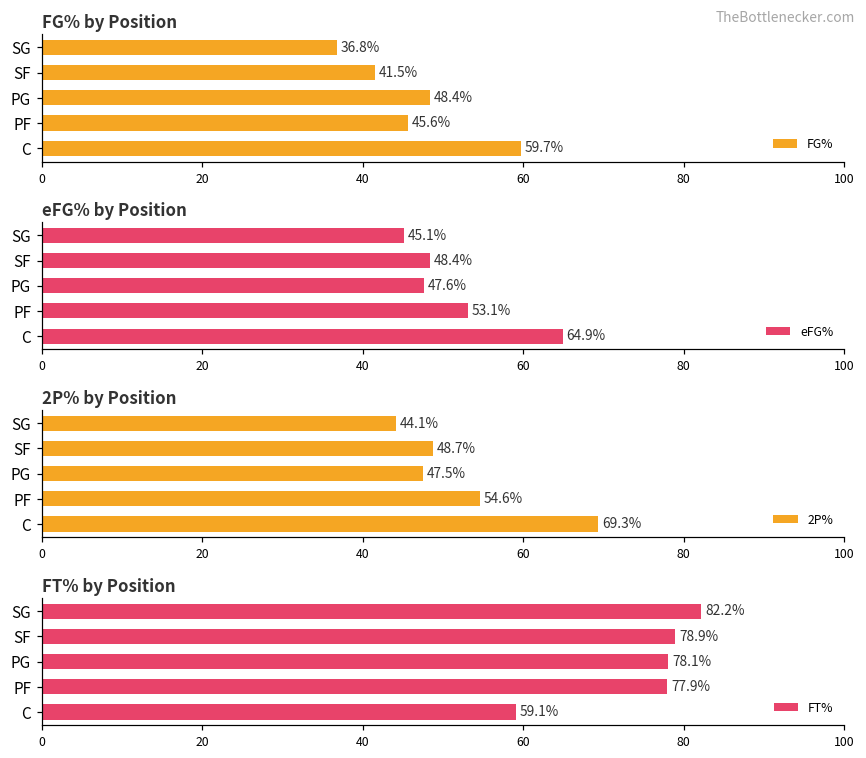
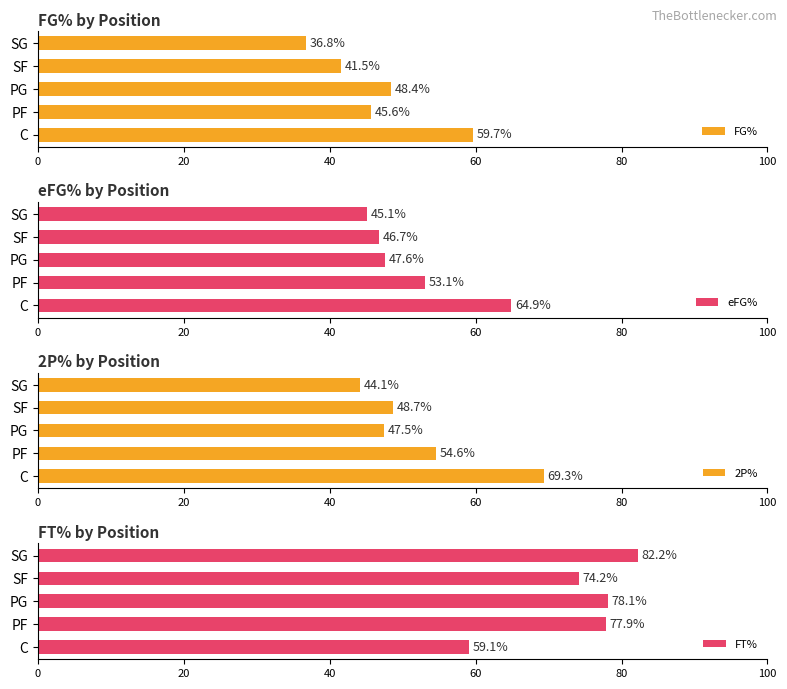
eFG% by Position, SF: 48.4% -> 46.7%
FT% by Position, SF: 78.9% -> 74.2%
